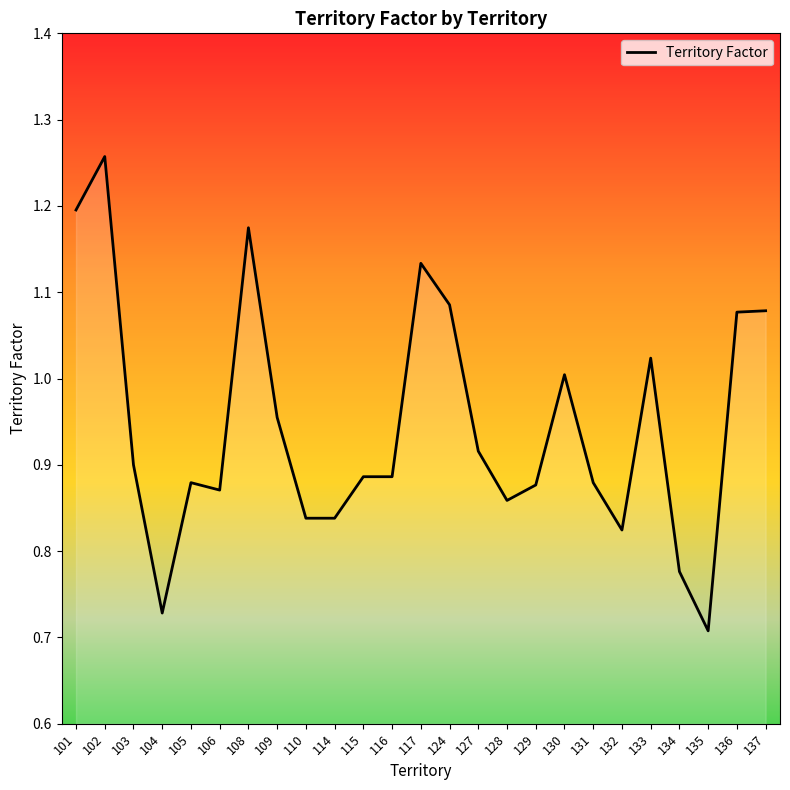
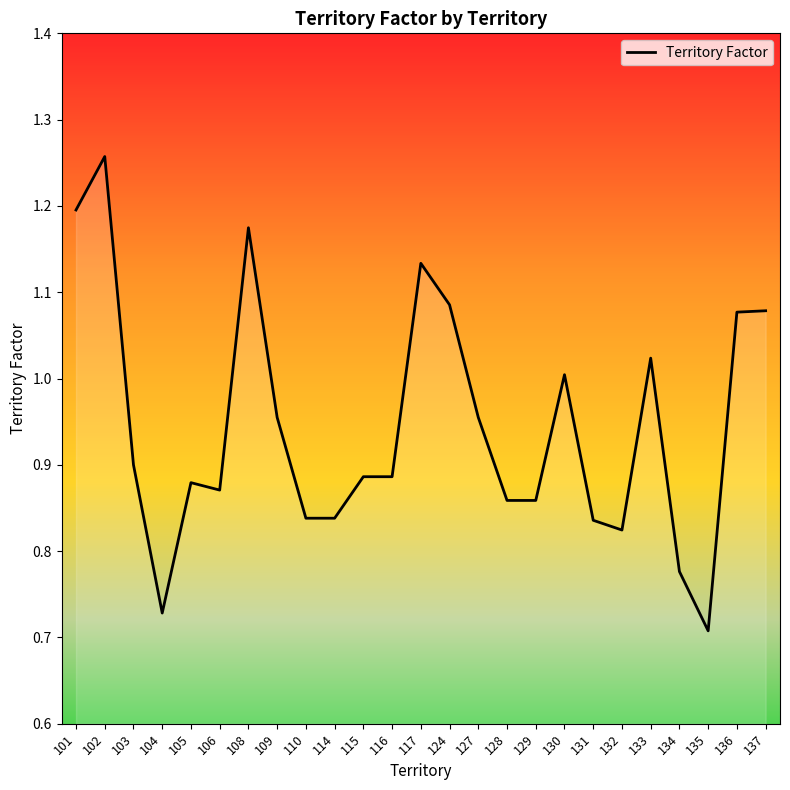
127: 0.92 -> 0.95
129: 0.88 -> 0.86
131: 0.88 -> 0.84
